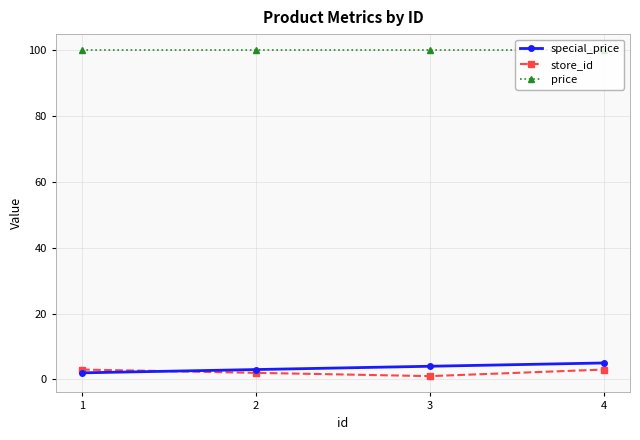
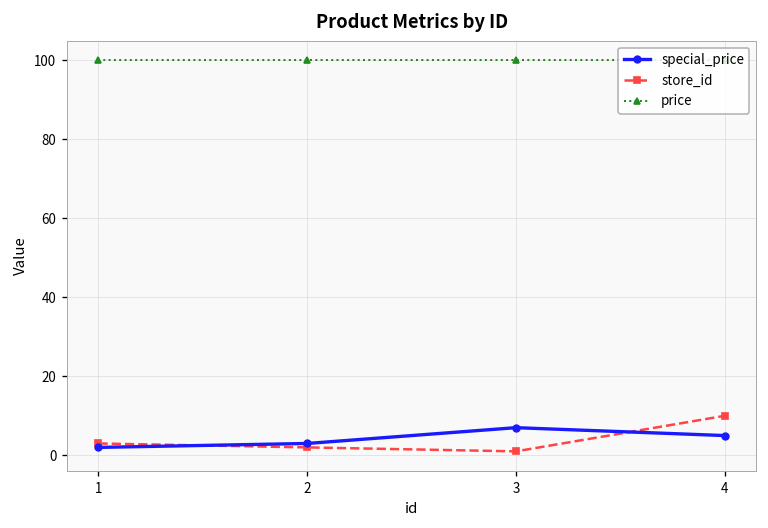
special_price, 3: 4 -> 7
store_id, 4: 3 -> 10
